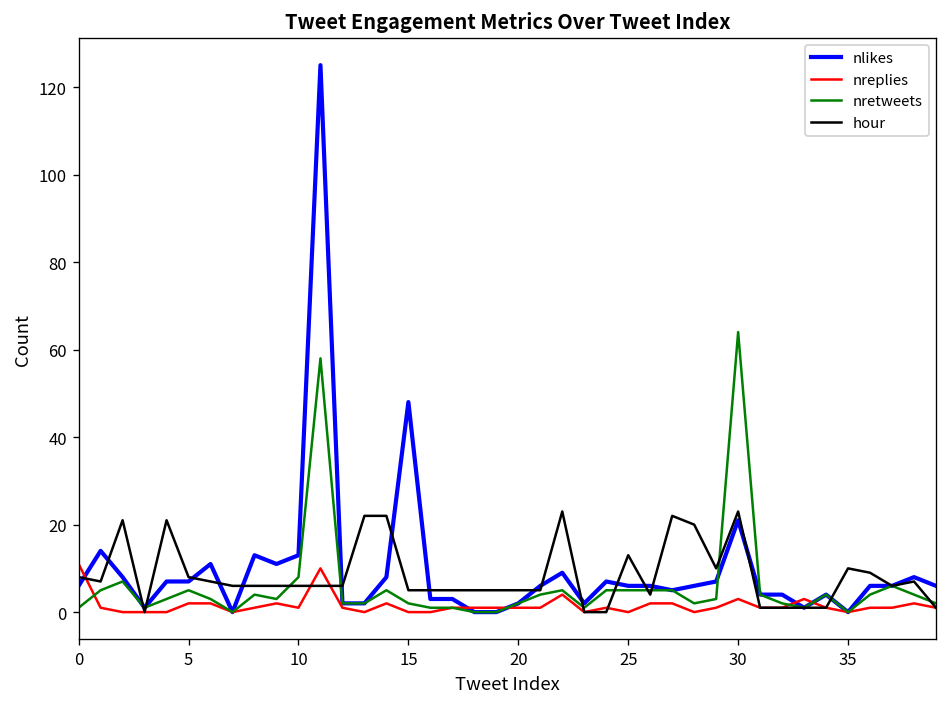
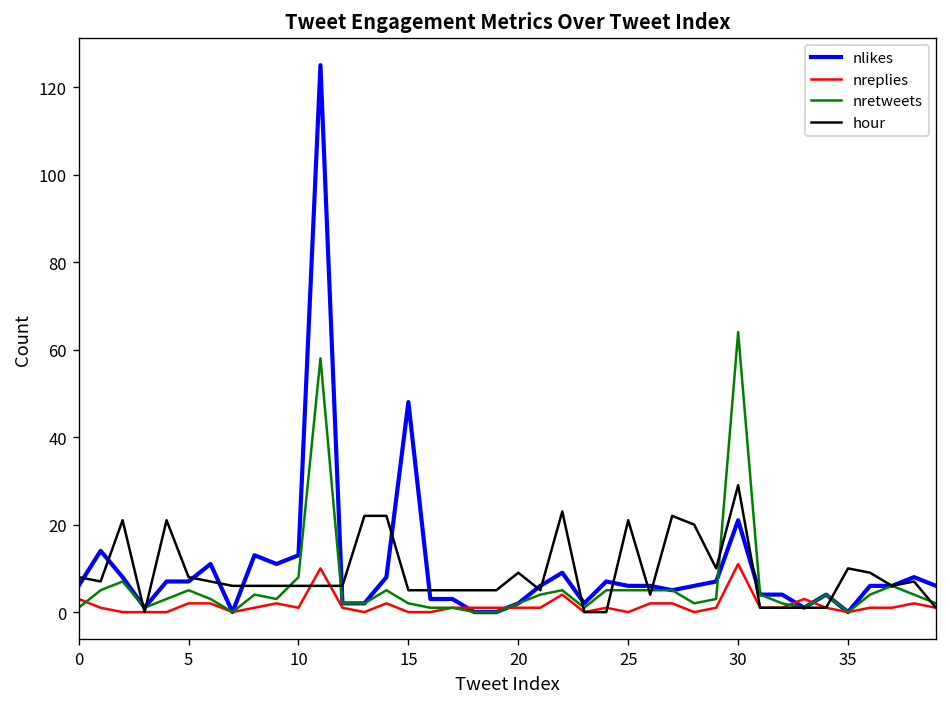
nreplies, 0: 11 -> 3
hour, 20: 5 -> 9
hour, 25: 13 -> 21
nreplies, 30: 3 -> 11
hour, 30: 23 -> 29
